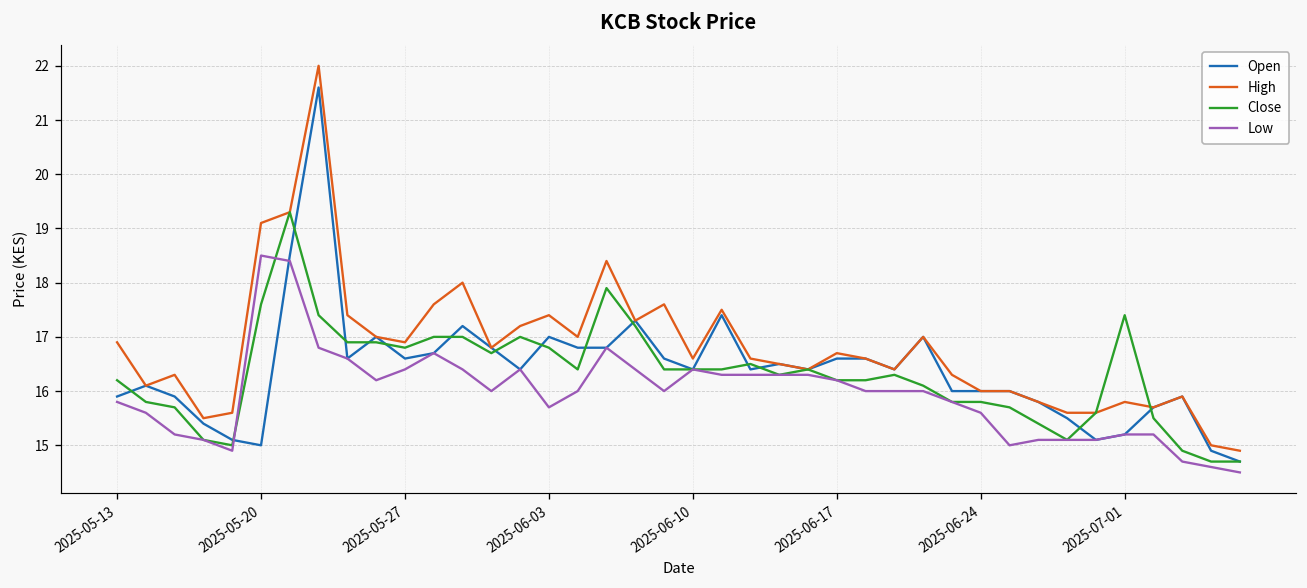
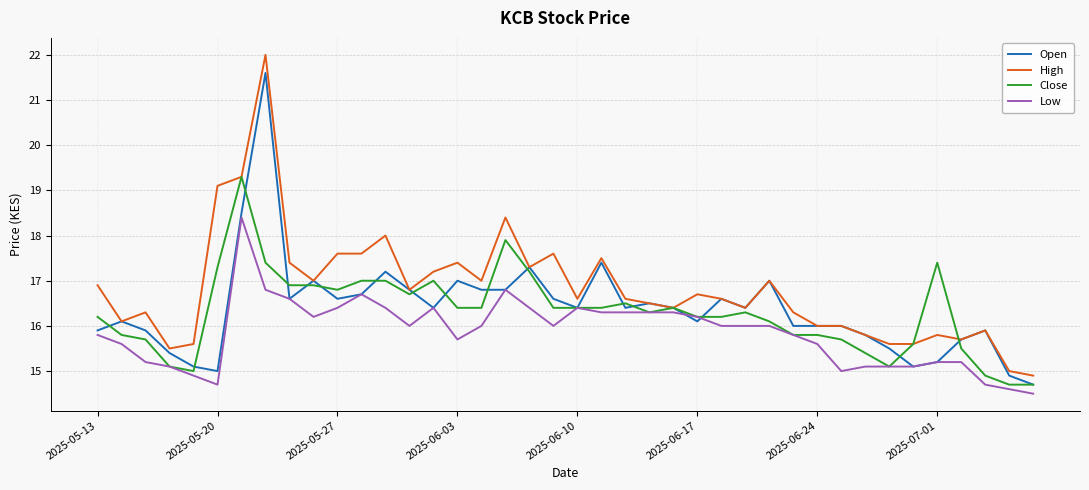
Close, 2025-05-20: 17.6 -> 17.3
Low, 2025-05-20: 18.5 -> 14.7
High, 2025-05-27: 16.9 -> 17.6
Close, 2025-06-03: 16.8 -> 16.4
Open, 2025-06-17: 16.6 -> 16.1
